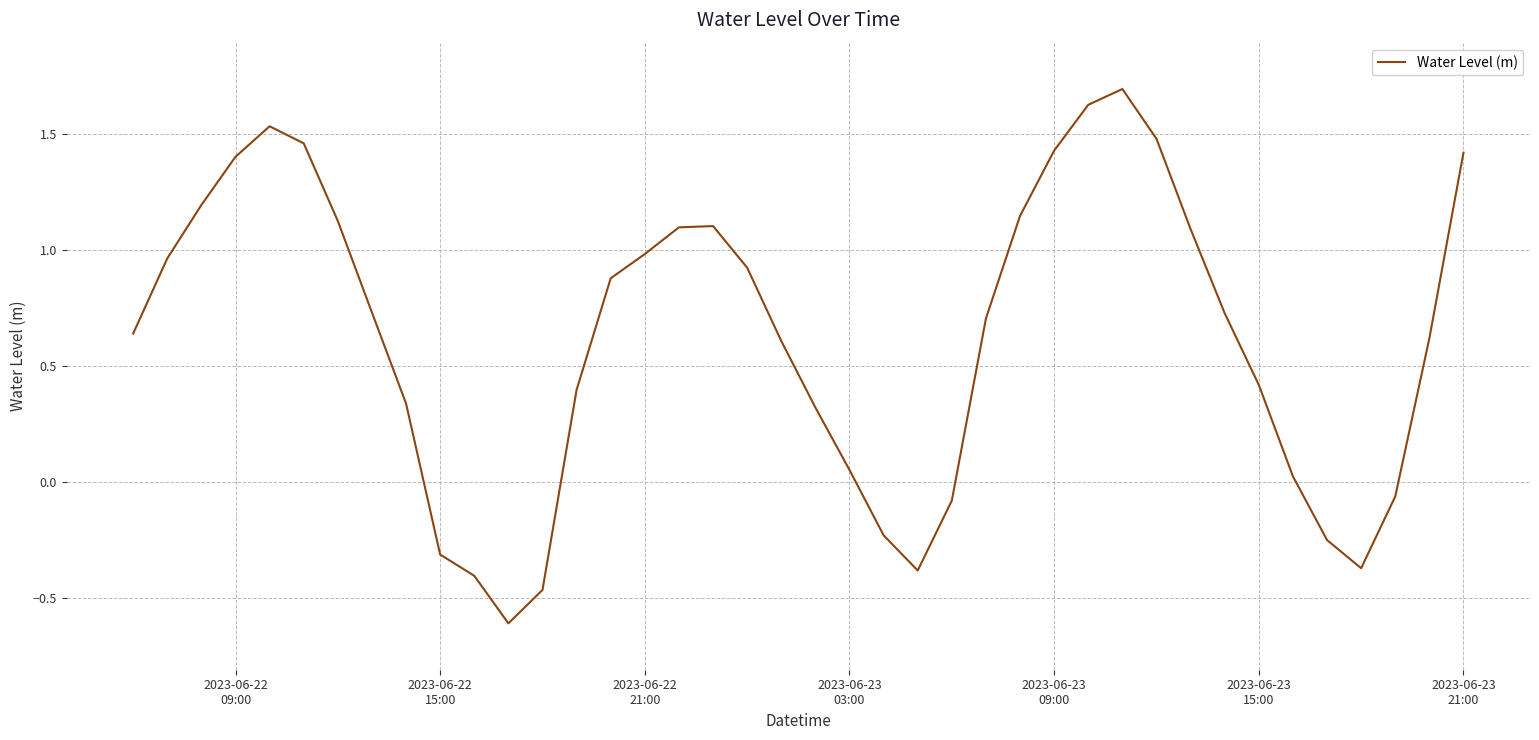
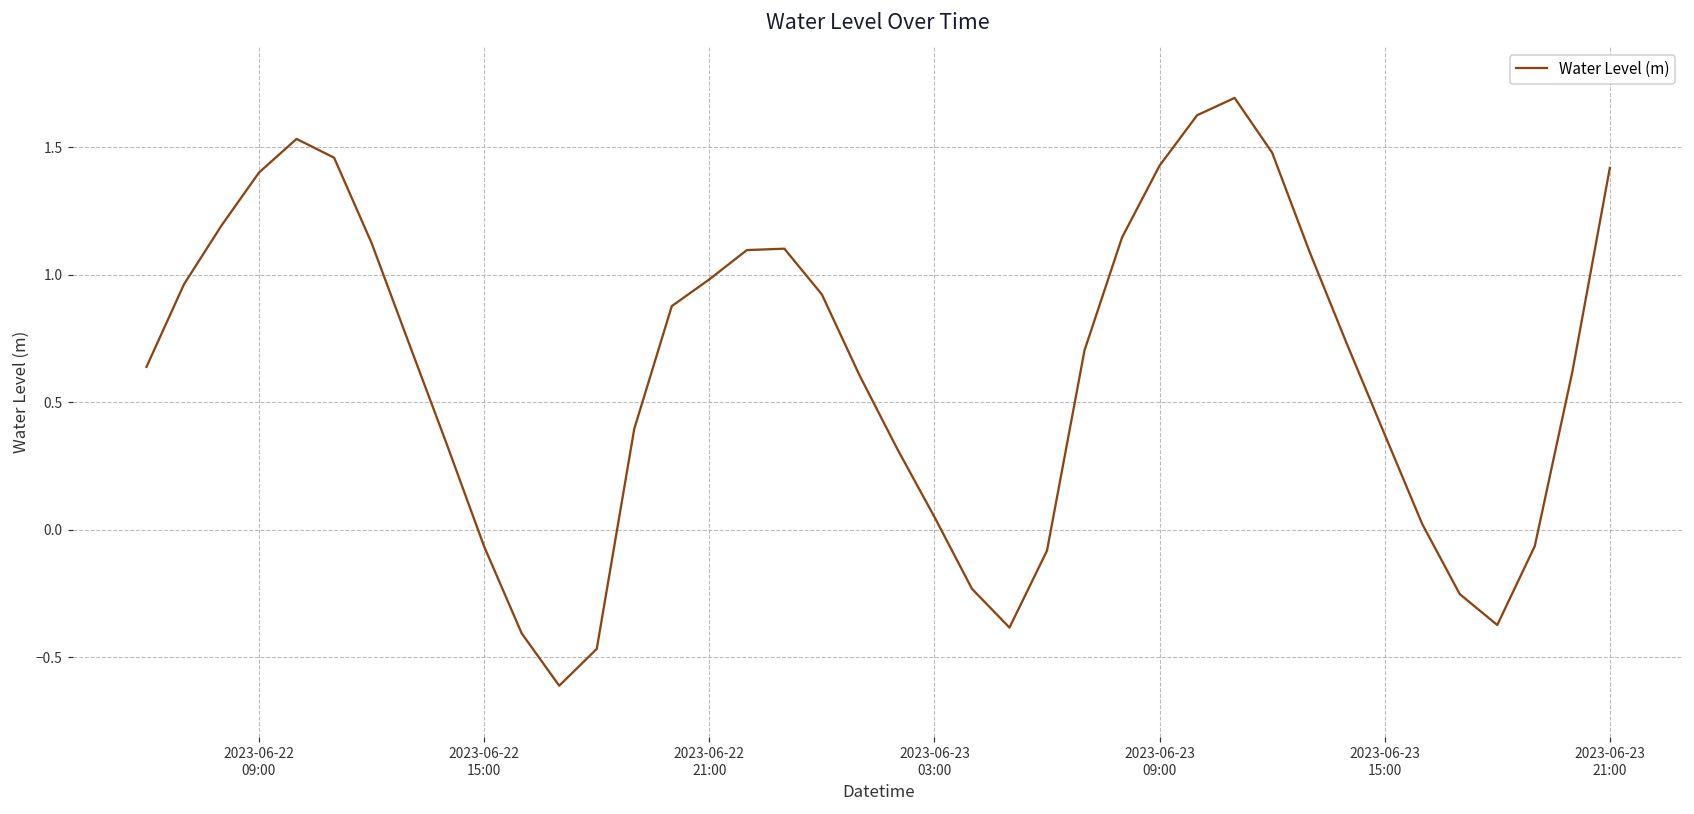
2023-06-22 15:00: -0.31 -> -0.07
2023-06-23 15:00: 0.42 -> 0.37
